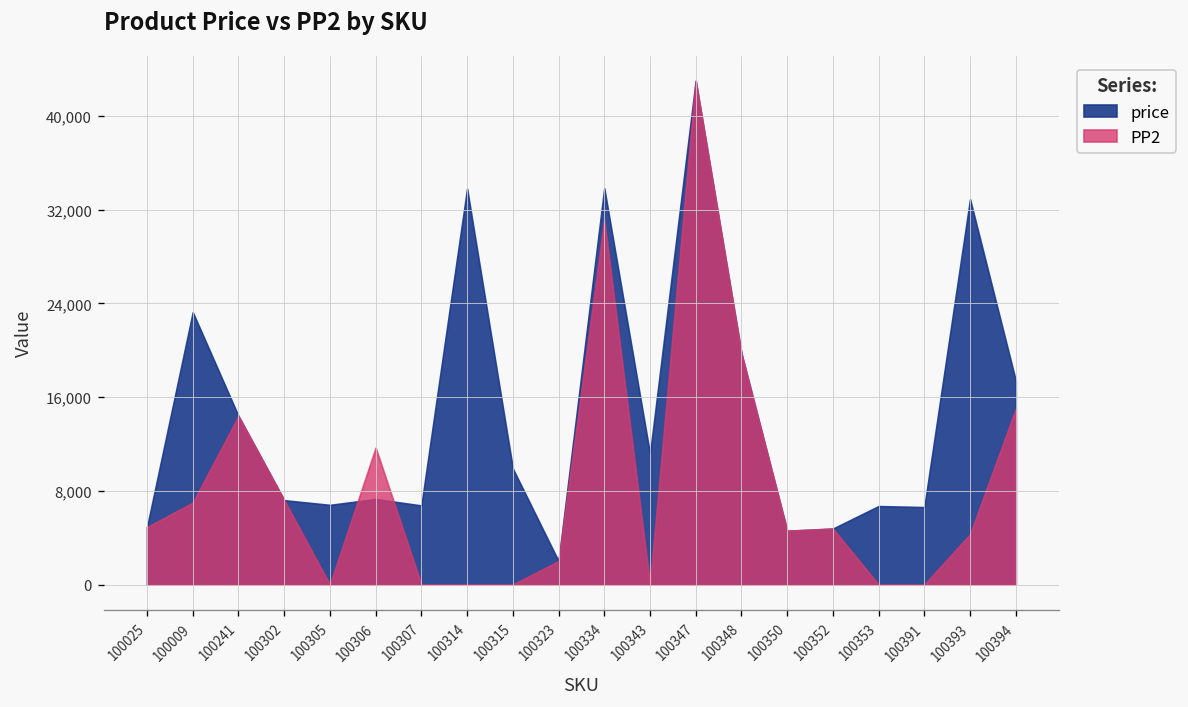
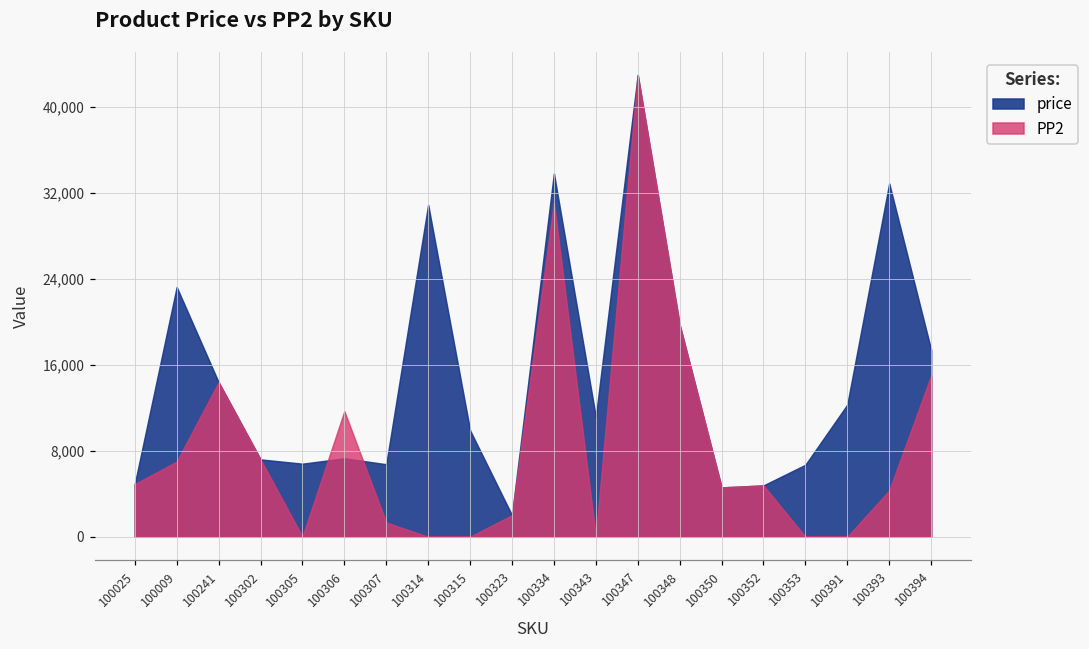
PP2, 100307: 0 -> 1,000
price, 100314: 34,000 -> 31,000
price, 100391: 7,000 -> 12,000
